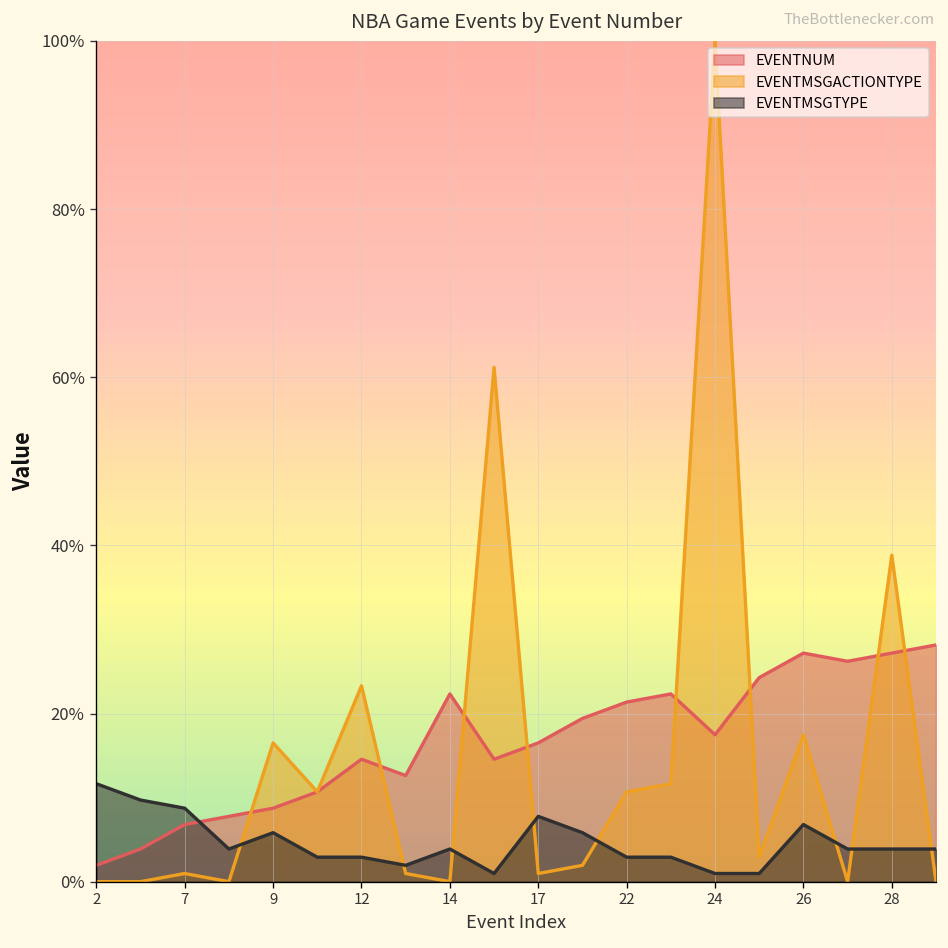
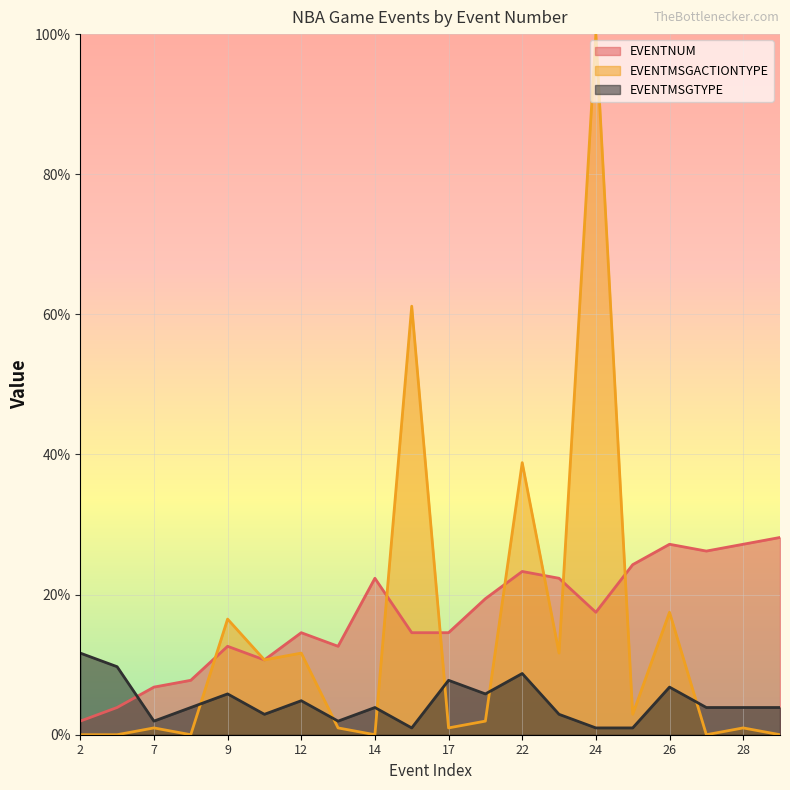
EVENTMSGTYPE, 7: 9% -> 2%
EVENTNUM, 9: 9% -> 13%
EVENTMSGACTIONTYPE, 12: 23% -> 12%
EVENTMSGTYPE, 12: 3% -> 5%
EVENTNUM, 17: 17% -> 15%
EVENTNUM, 22: 21% -> 23%
EVENTMSGACTIONTYPE, 22: 11% -> 39%
EVENTMSGTYPE, 22: 3% -> 9%
EVENTMSGACTIONTYPE, 28: 39% -> 1%
